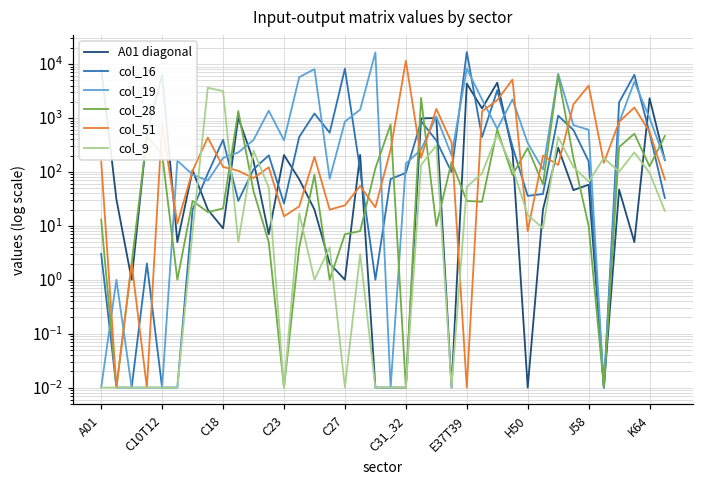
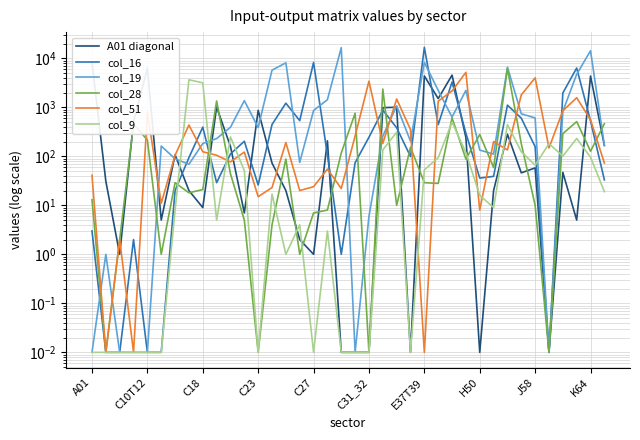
col_51, A01: 160 -> 40
A01 diagonal, C23: 210 -> 900
col_16, C31_32: 100 -> 200
col_19, C31_32: 140 -> 6
col_51, C31_32: 12000 -> 3000
col_19, H50: 300 -> 130
A01 diagonal, K64: 2000 -> 4000
col_19, K64: 1000 -> 14000
